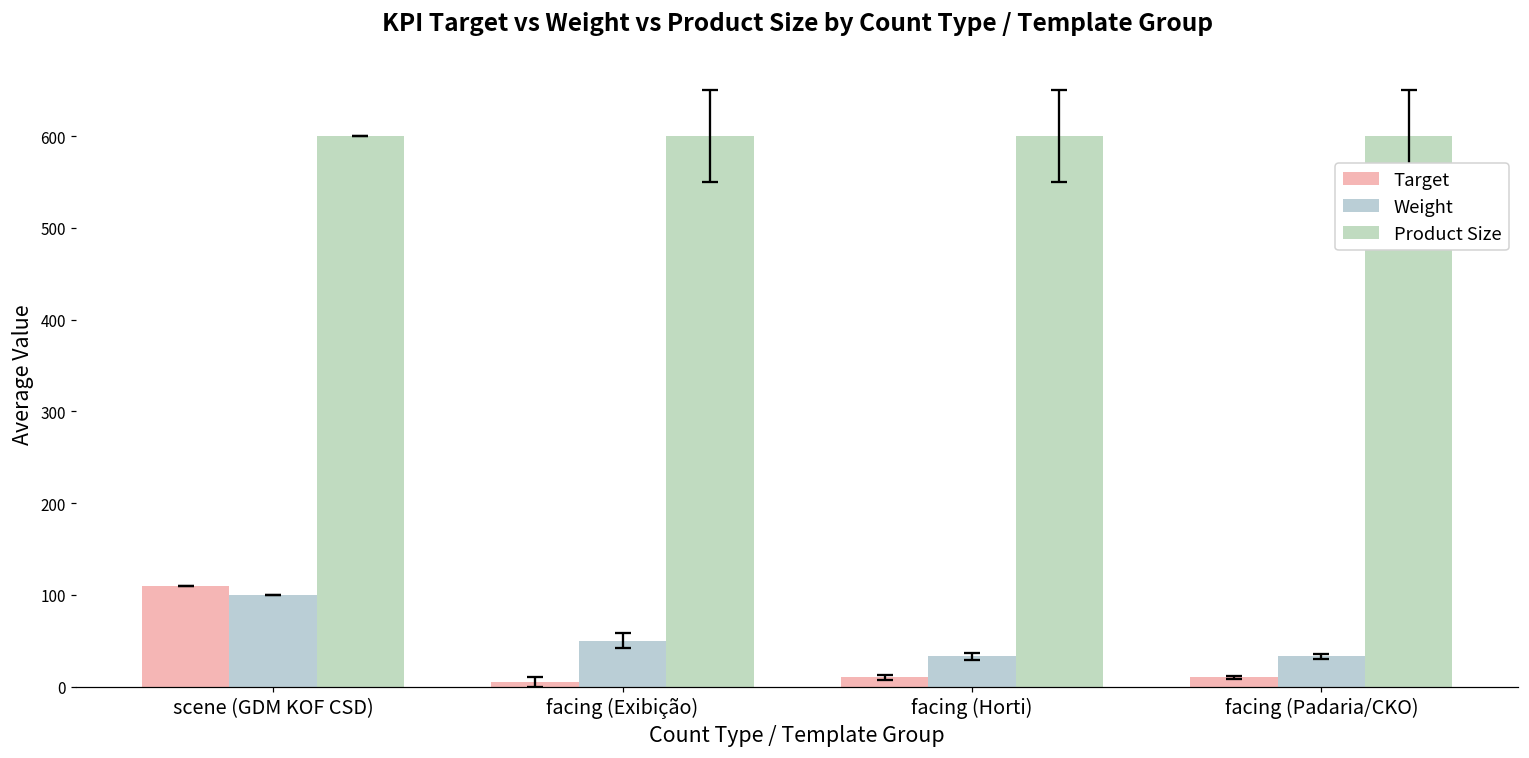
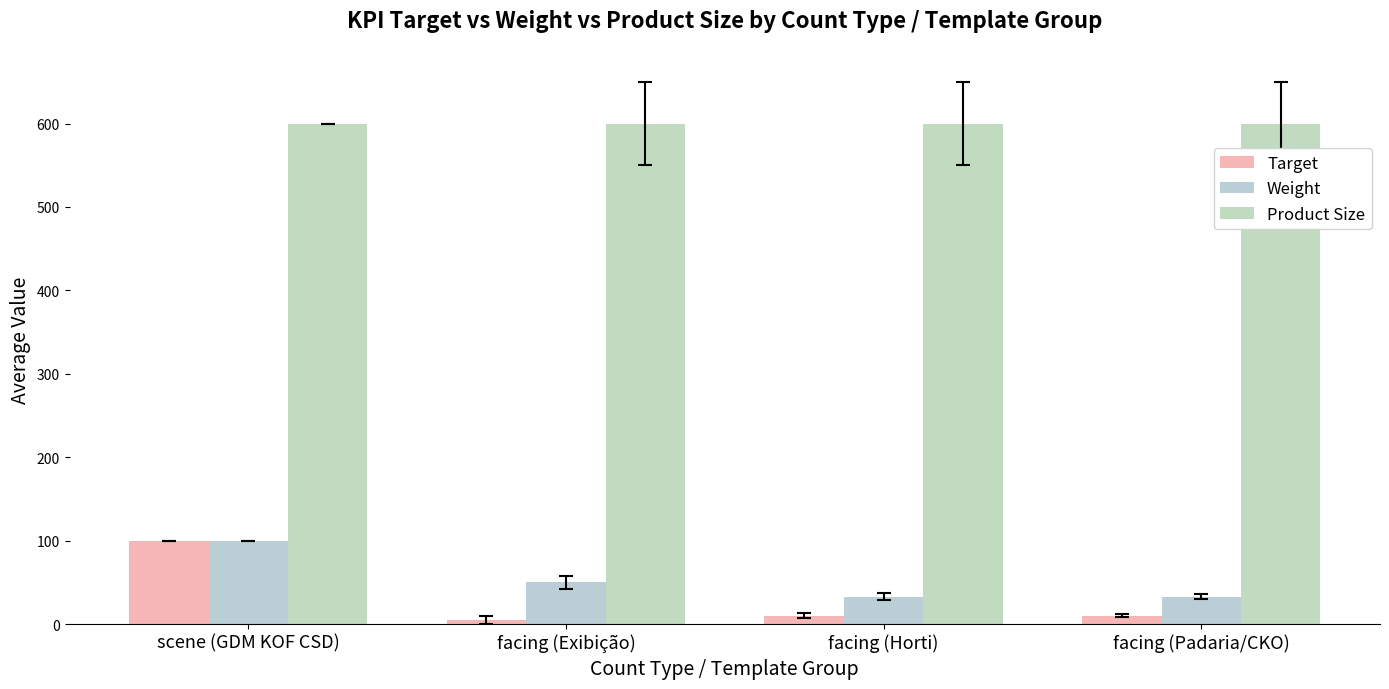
Target, scene (GDM KOF CSD): 110 -> 100
